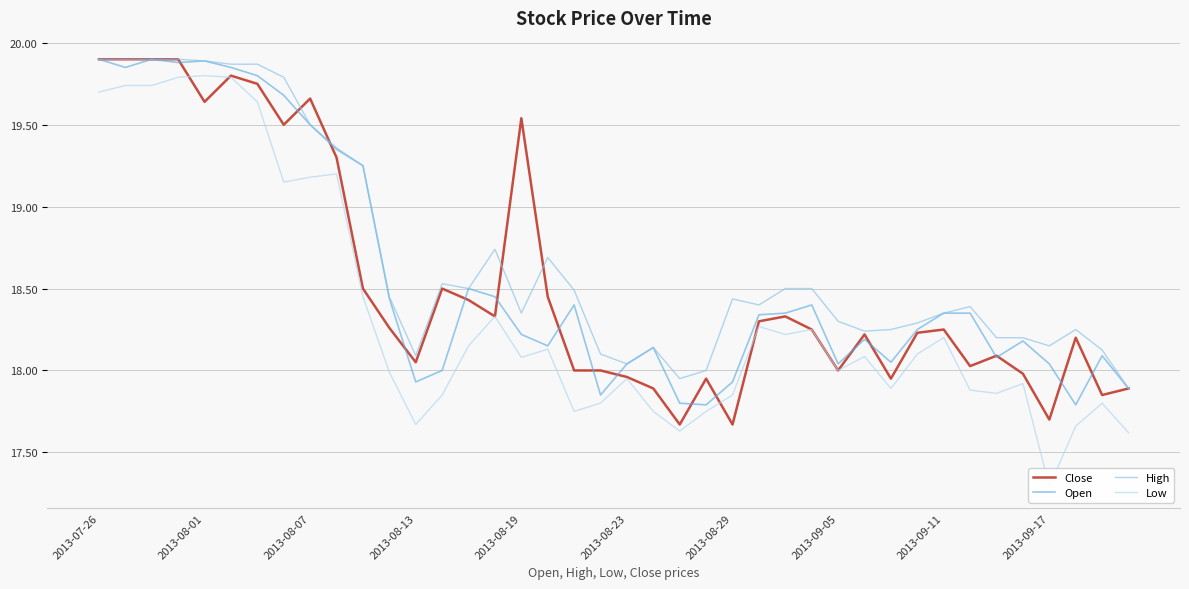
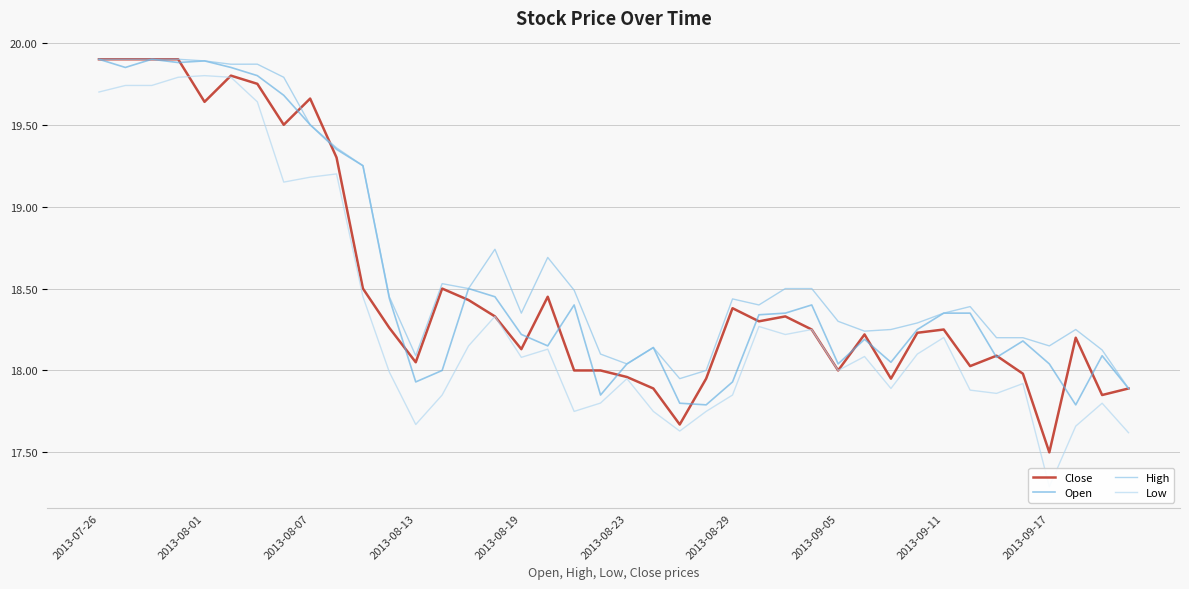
Close, 2013-08-19: 19.54 -> 18.13
Close, 2013-08-29: 17.67 -> 18.38
Close, 2013-09-17: 17.7 -> 17.5
